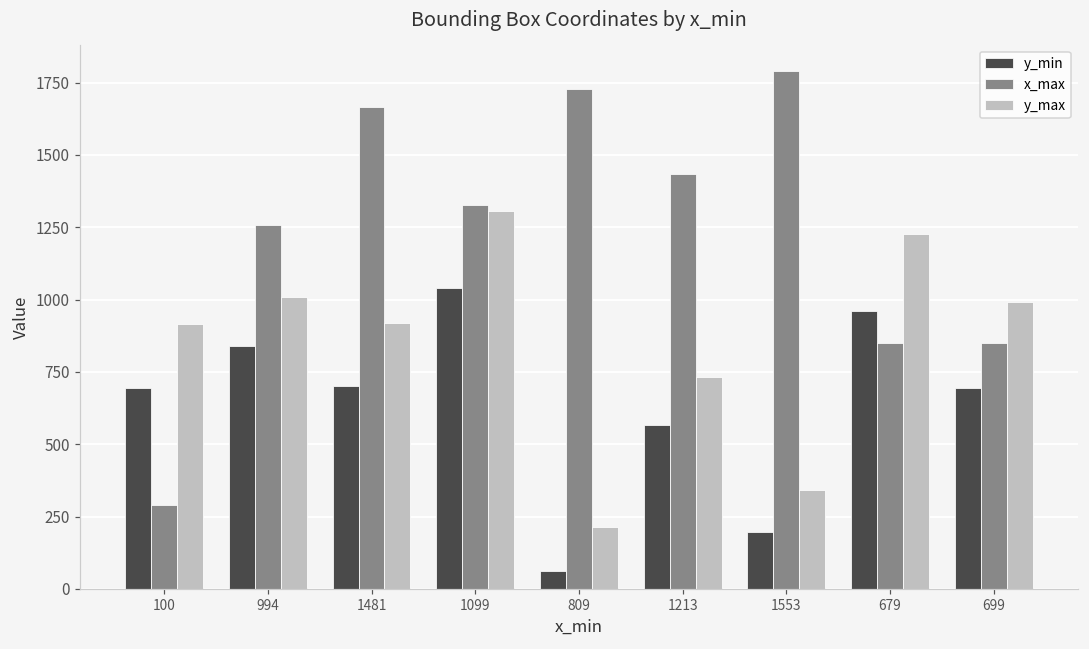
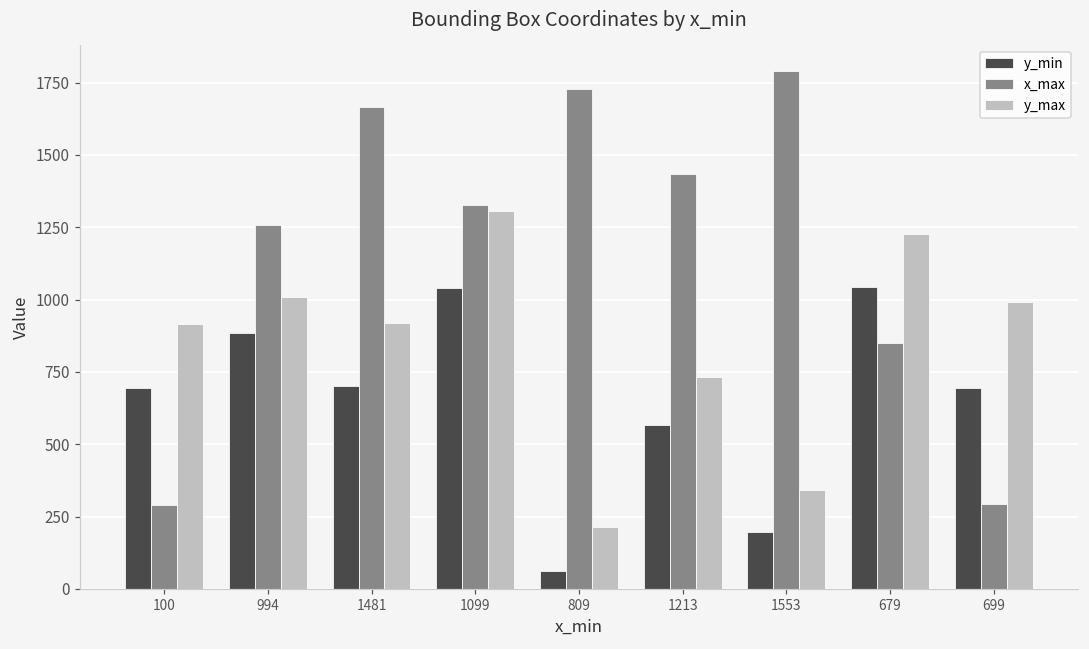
y_min, 994: 840 -> 880
y_min, 679: 960 -> 1050
x_max, 699: 850 -> 300
